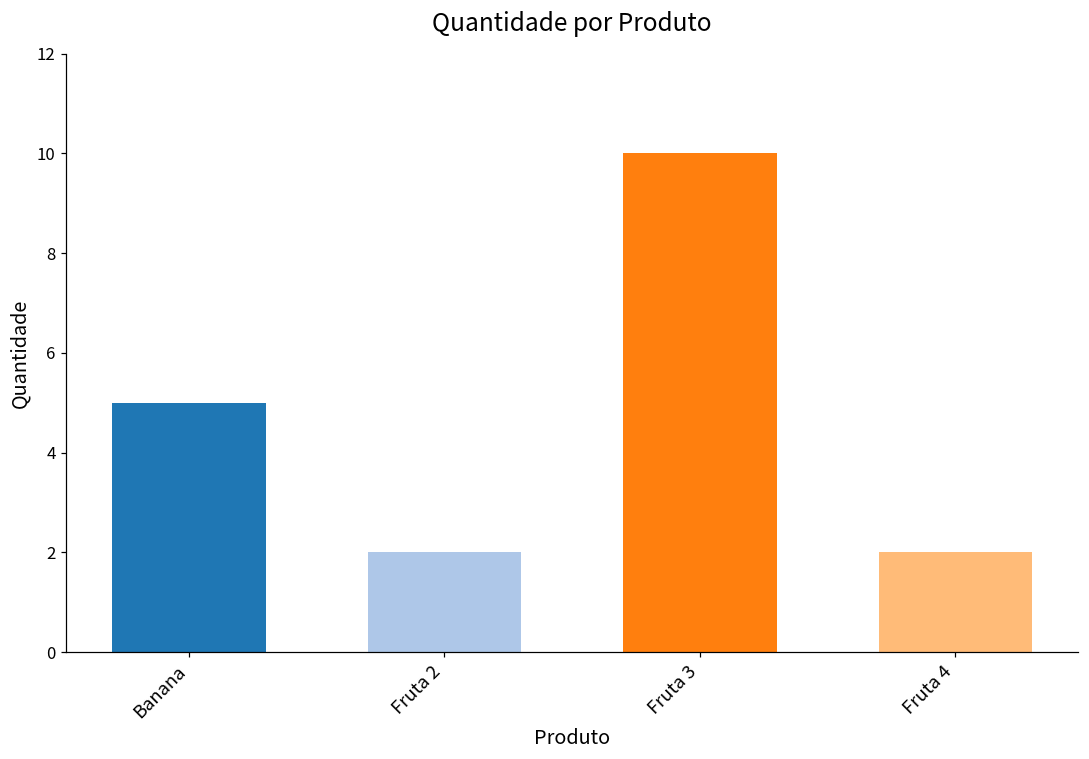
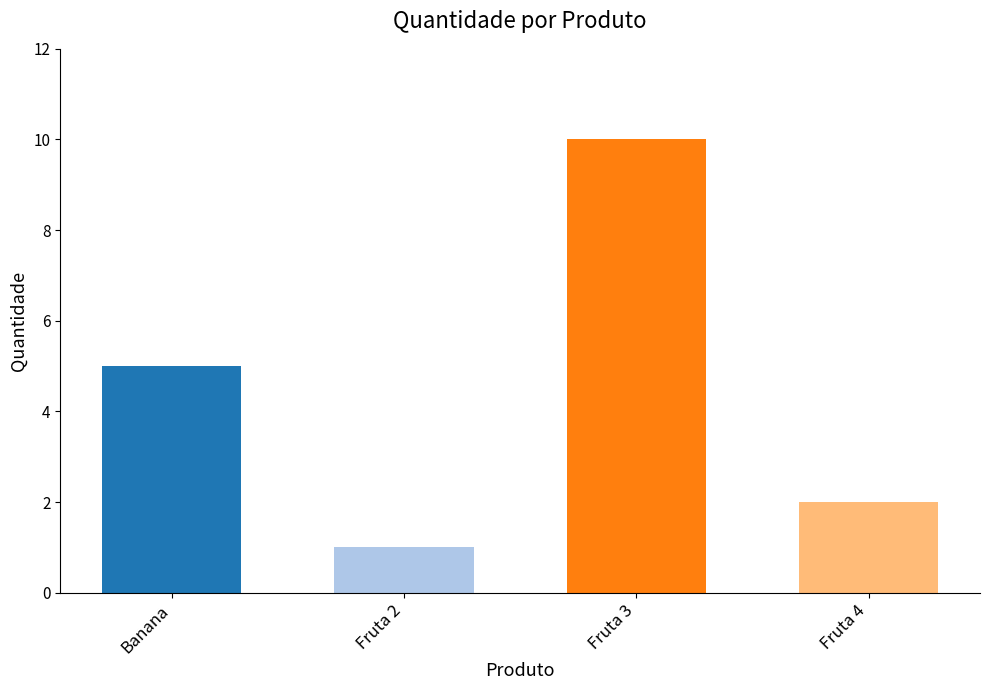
Fruta 2: 2 -> 1
